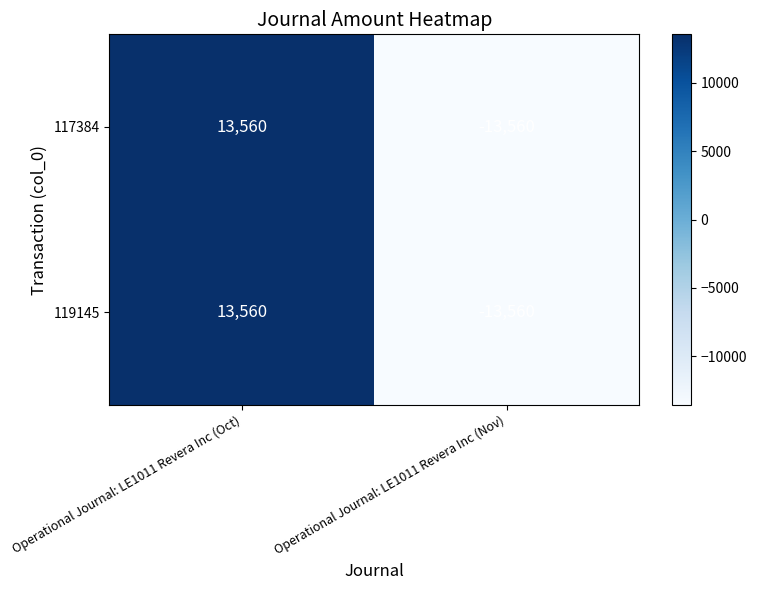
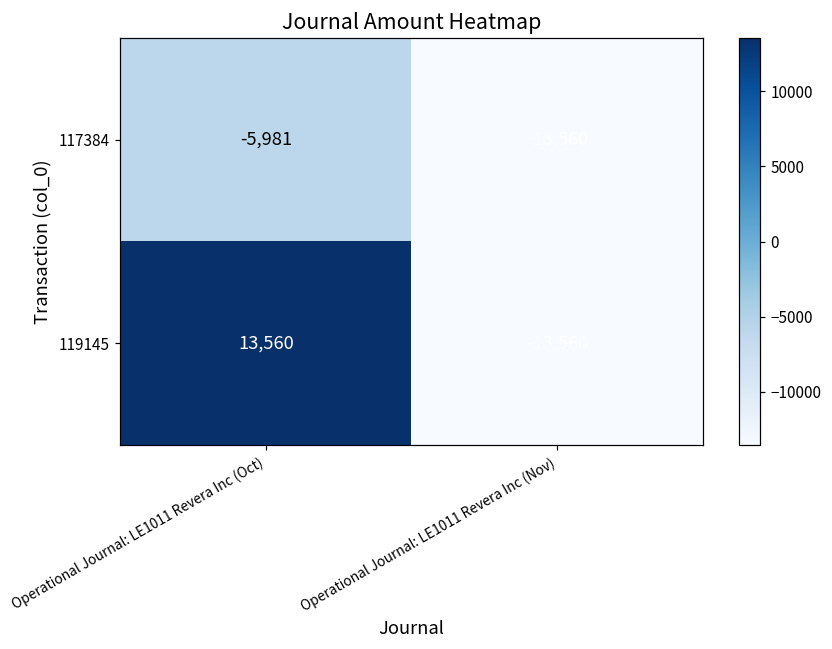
117384, Operational Journal: LE1011 Revera Inc (Oct): 13,560 -> -5,981
